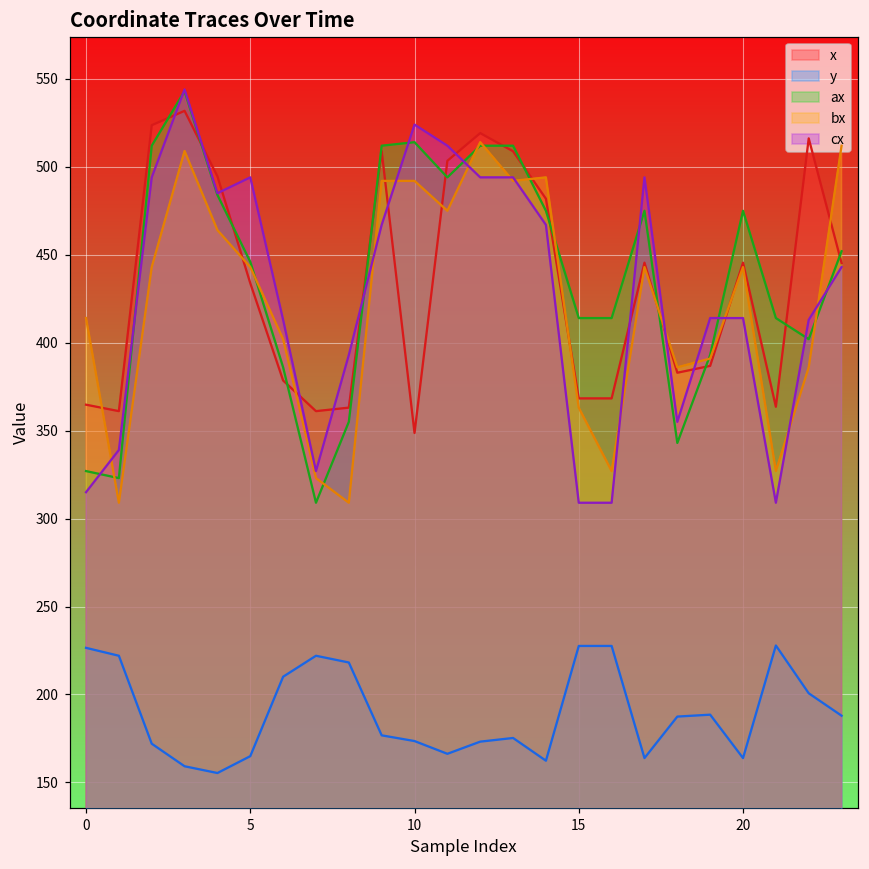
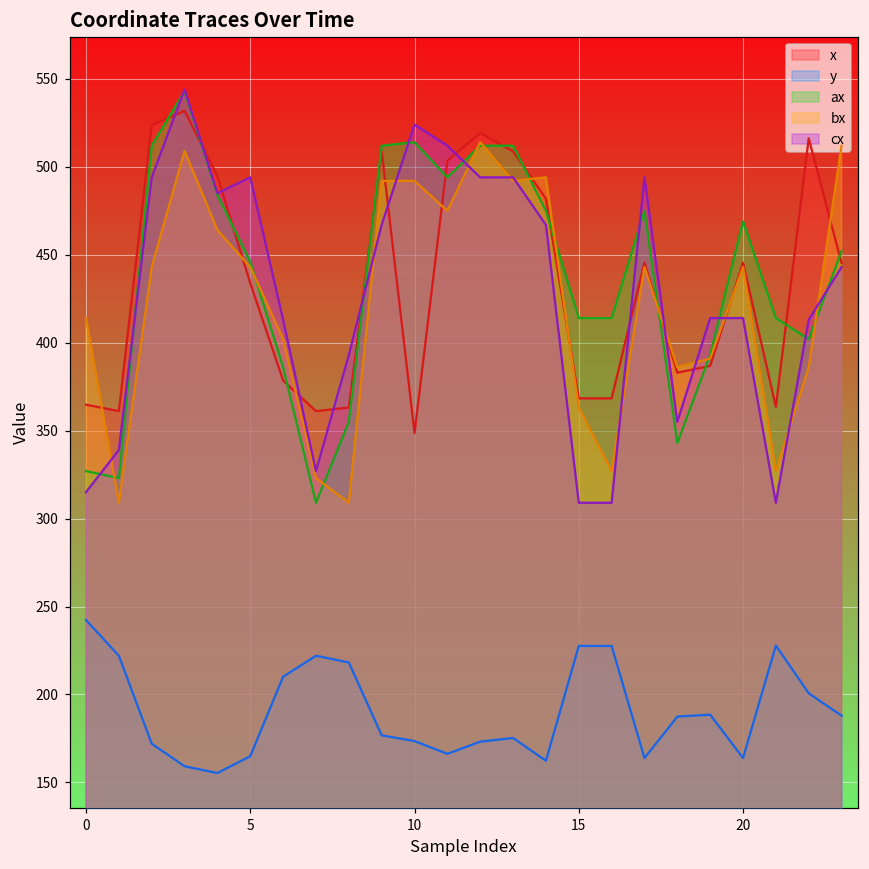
y, 0: 227 -> 242
ax, 20: 475 -> 469
